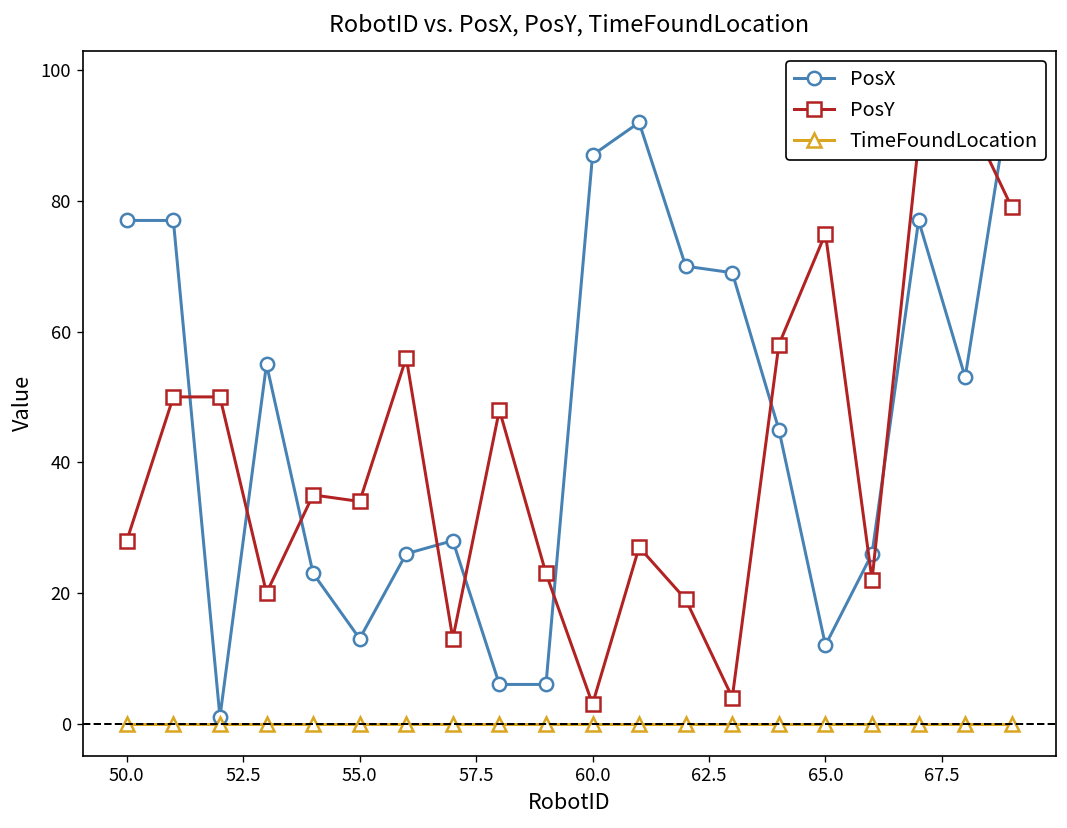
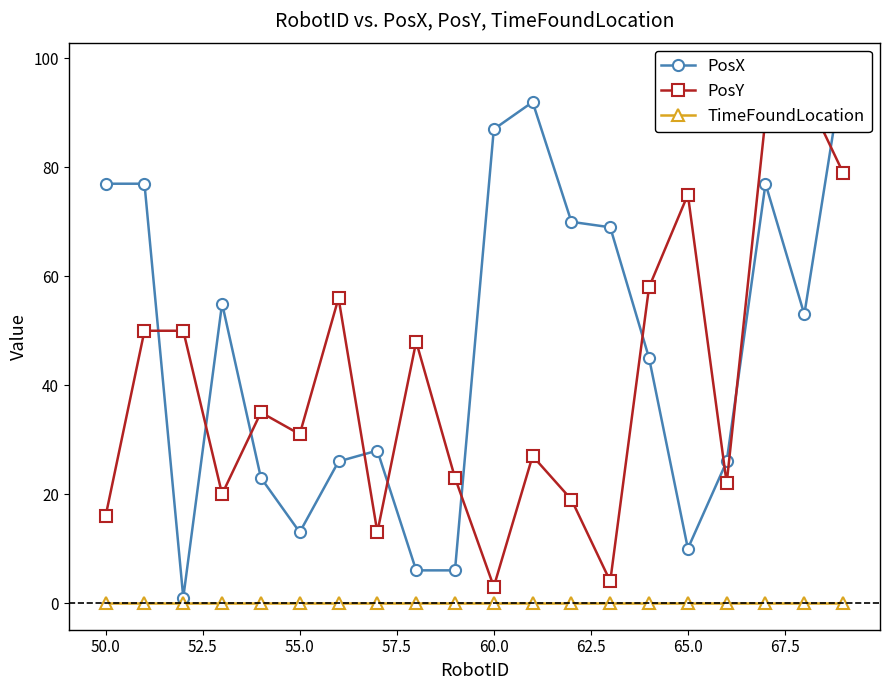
PosY, 50.0: 28 -> 16
PosY, 55.0: 34 -> 31
PosX, 65.0: 12 -> 10
